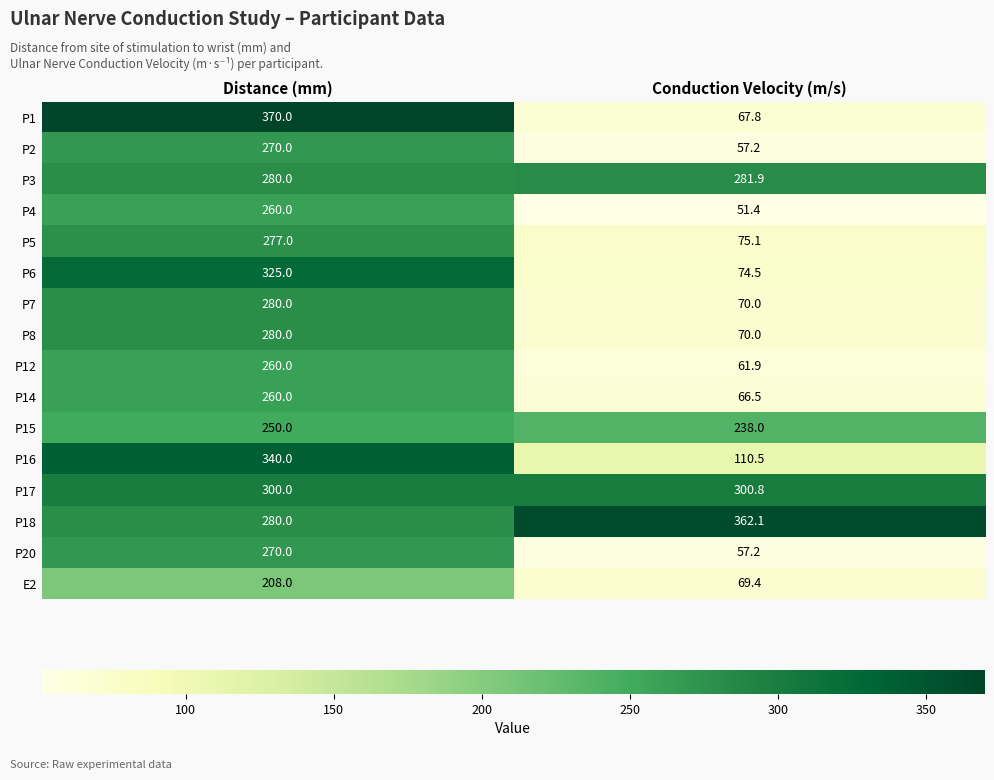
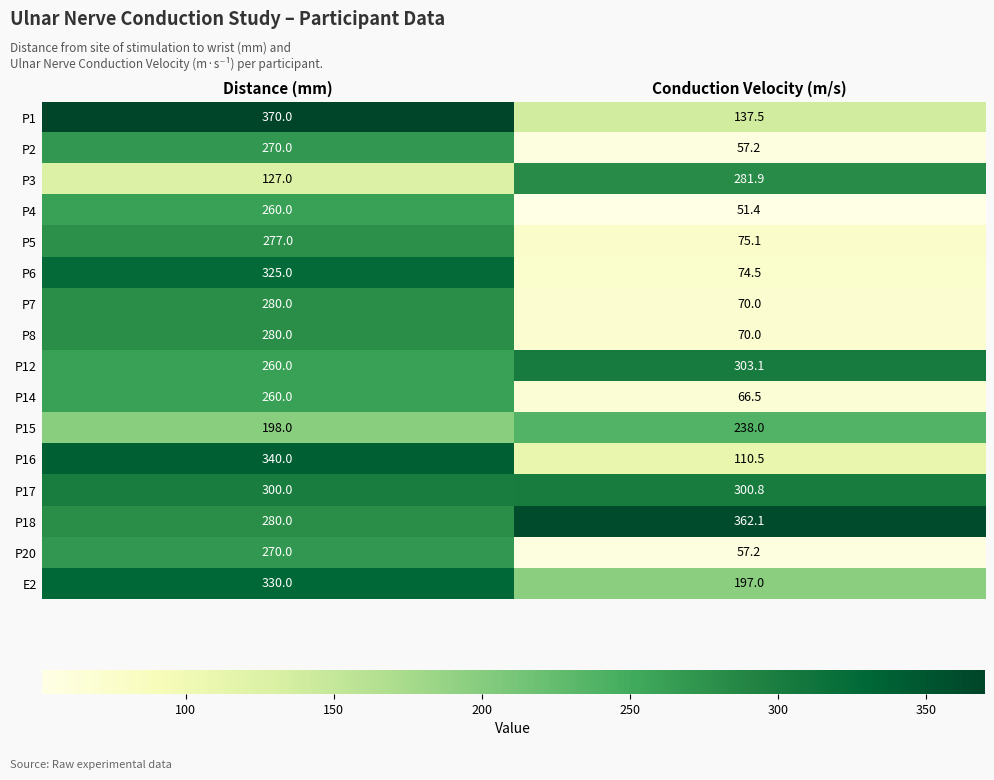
P1, Conduction Velocity (m/s): 67.8 -> 137.5
P3, Distance (mm): 280.0 -> 127.0
P12, Conduction Velocity (m/s): 61.9 -> 303.1
P15, Distance (mm): 250.0 -> 198.0
E2, Distance (mm): 208.0 -> 330.0
E2, Conduction Velocity (m/s): 69.4 -> 197.0
